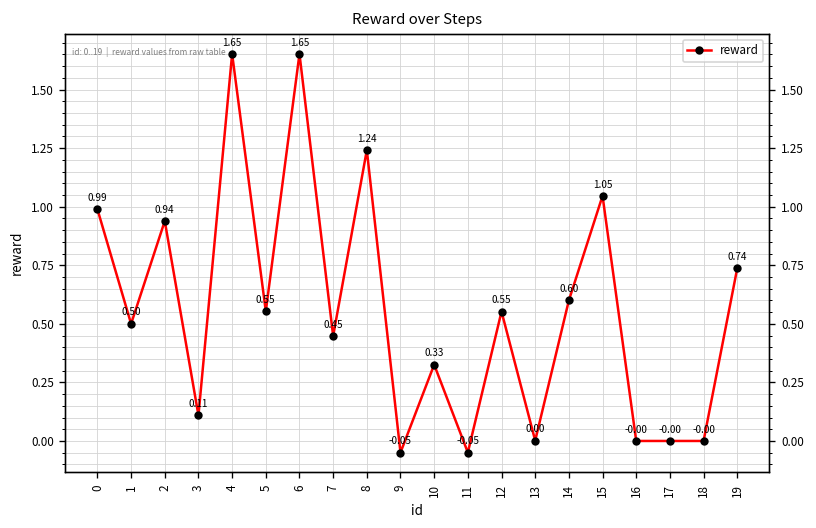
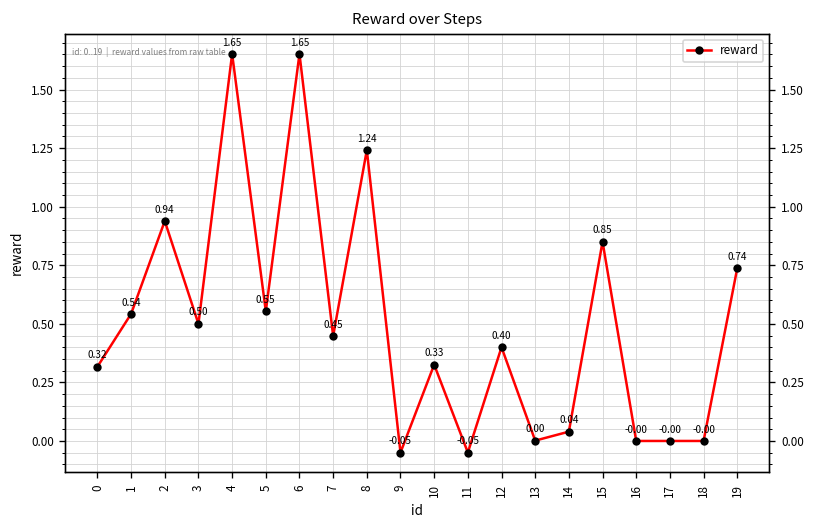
0: 0.99 -> 0.32
1: 0.50 -> 0.54
3: 0.11 -> 0.50
12: 0.55 -> 0.40
14: 0.60 -> 0.04
15: 1.05 -> 0.85
